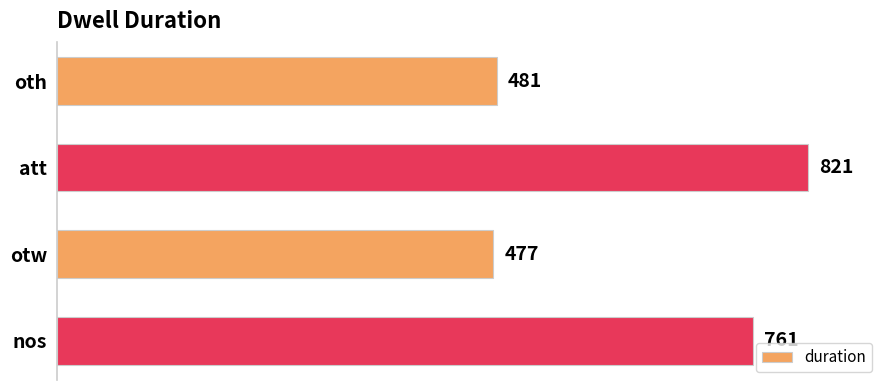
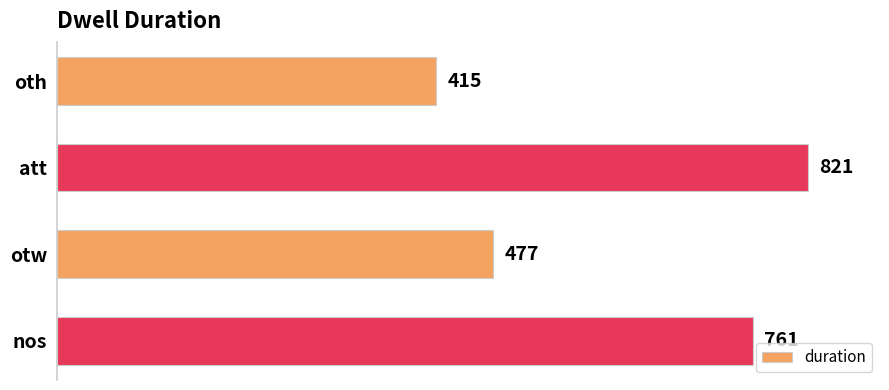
oth: 481 -> 415
